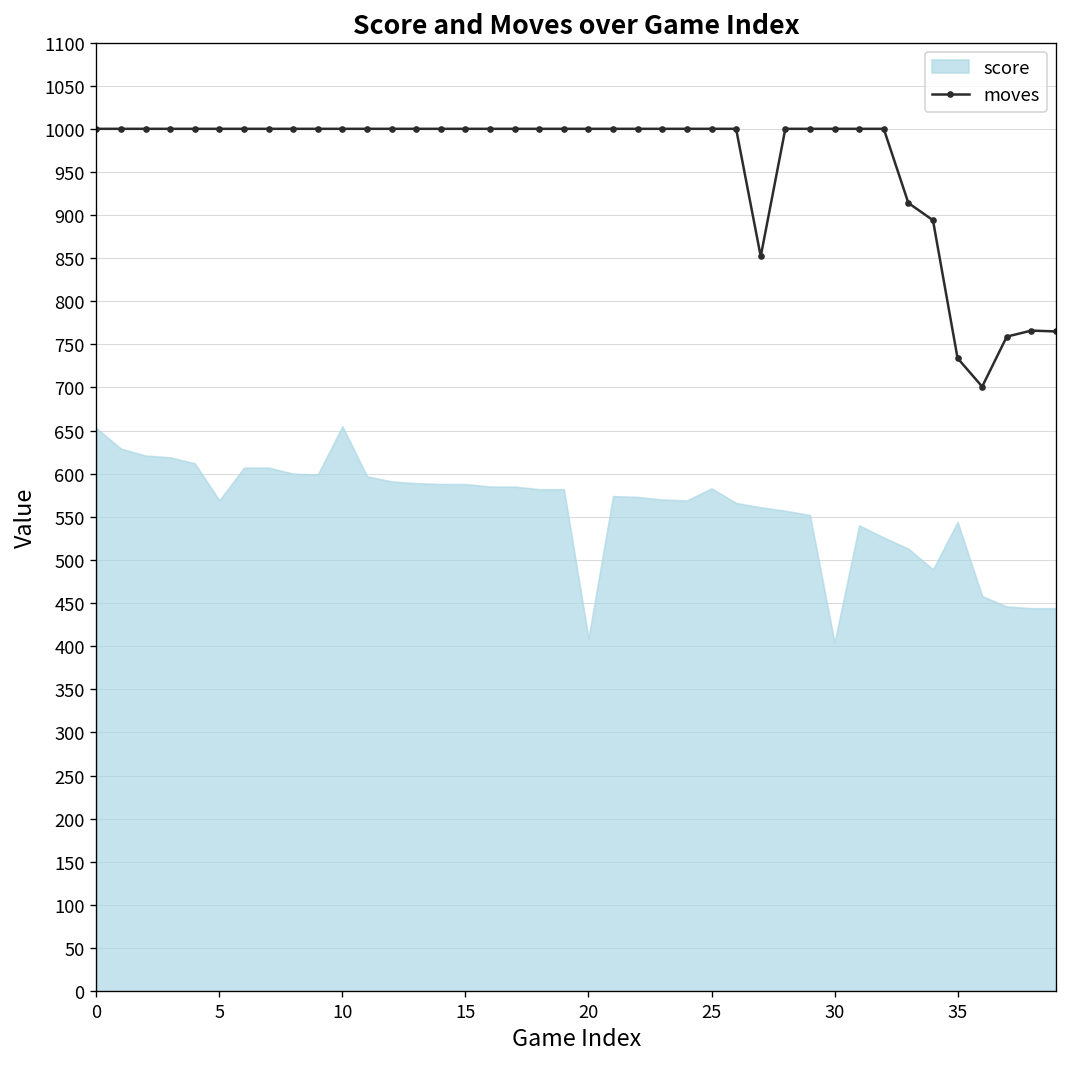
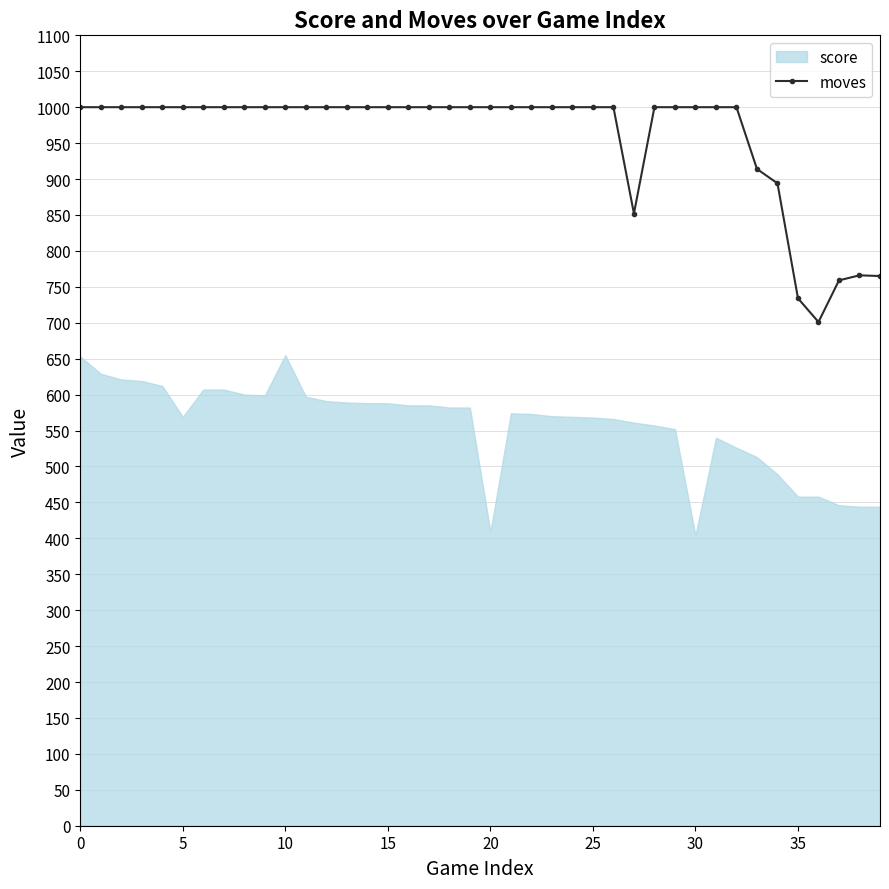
score, 25: 580 -> 570
score, 35: 540 -> 460
